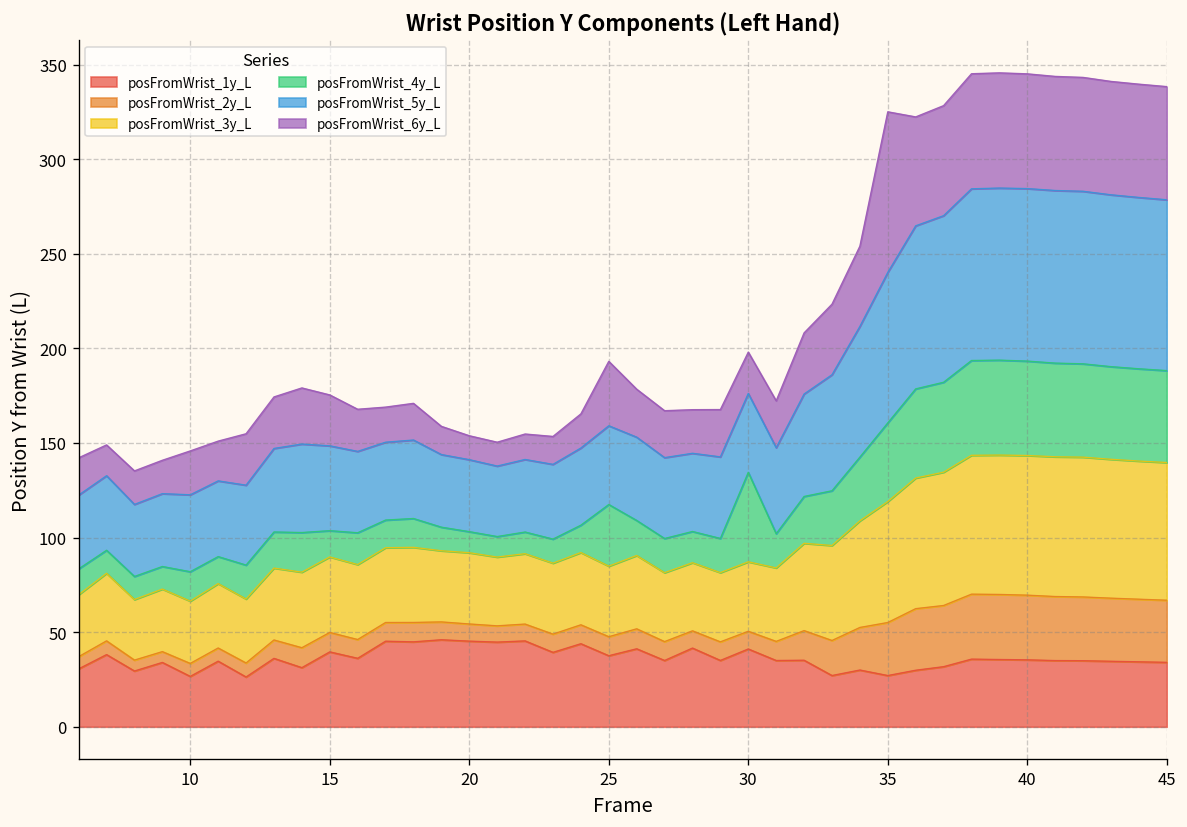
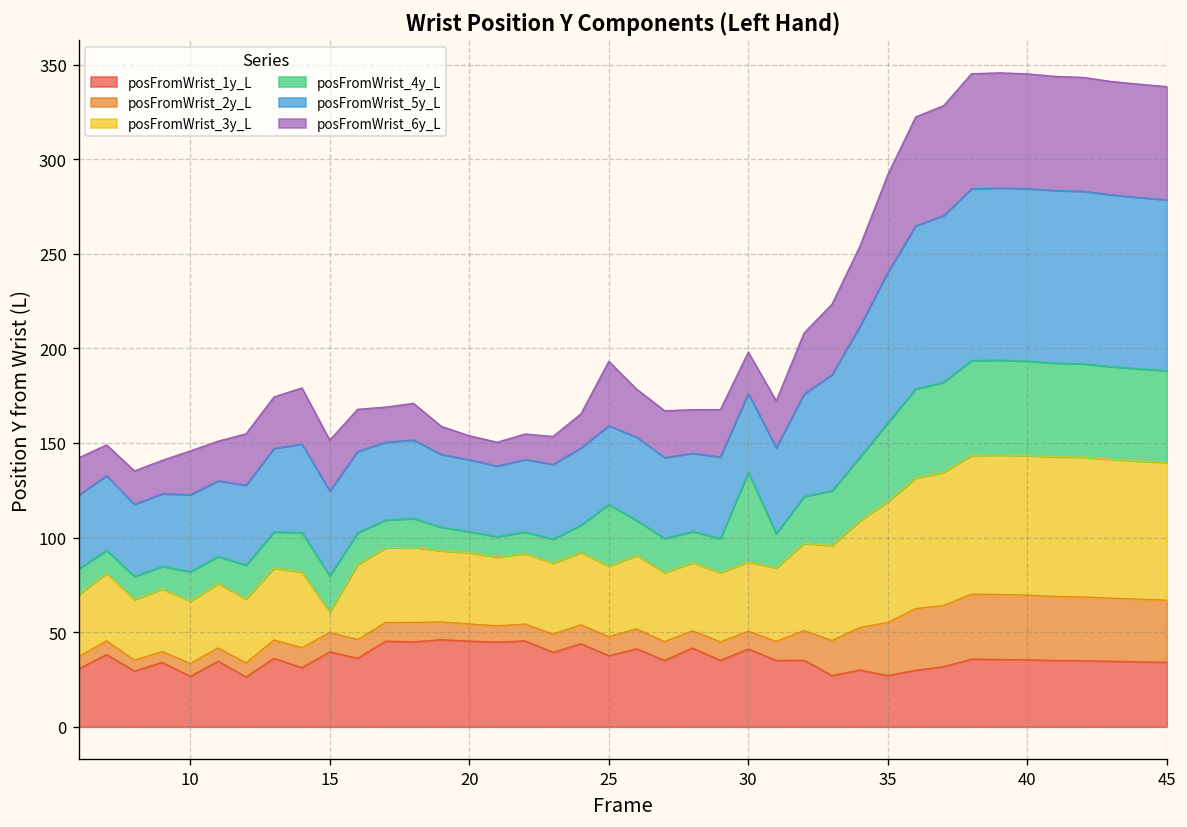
posFromWrist_3y_L, 15: 40 -> 11
posFromWrist_4y_L, 15: 14 -> 19
posFromWrist_6y_L, 35: 85 -> 52
